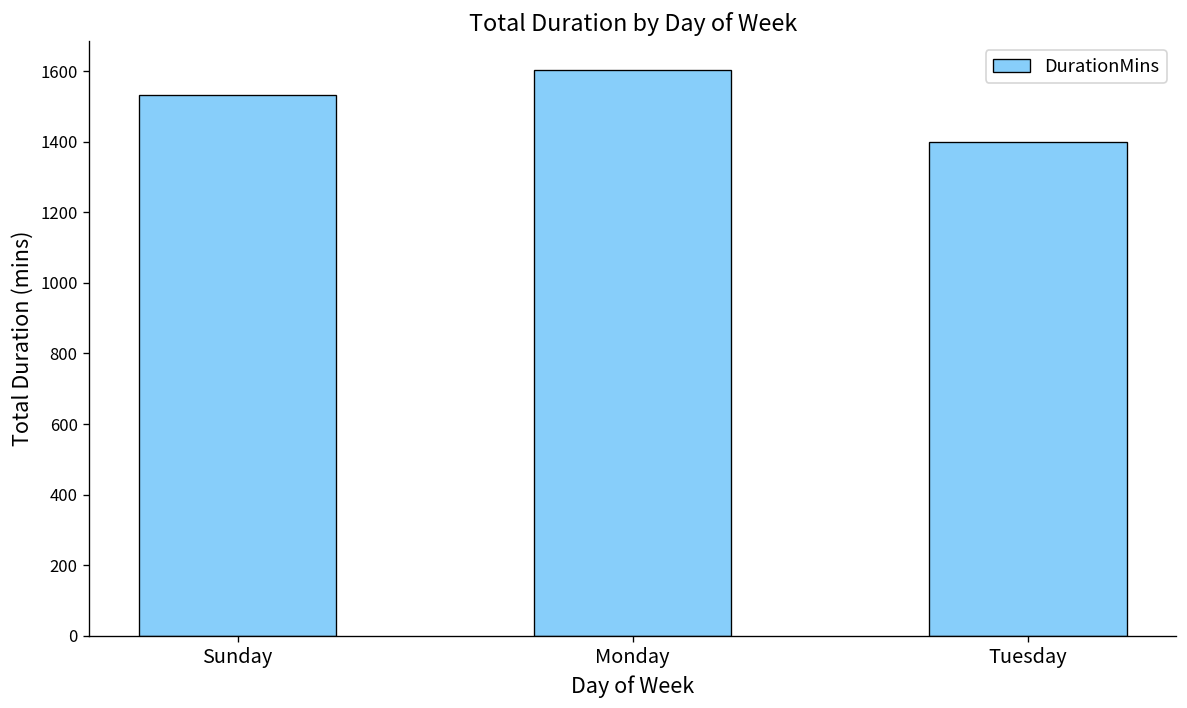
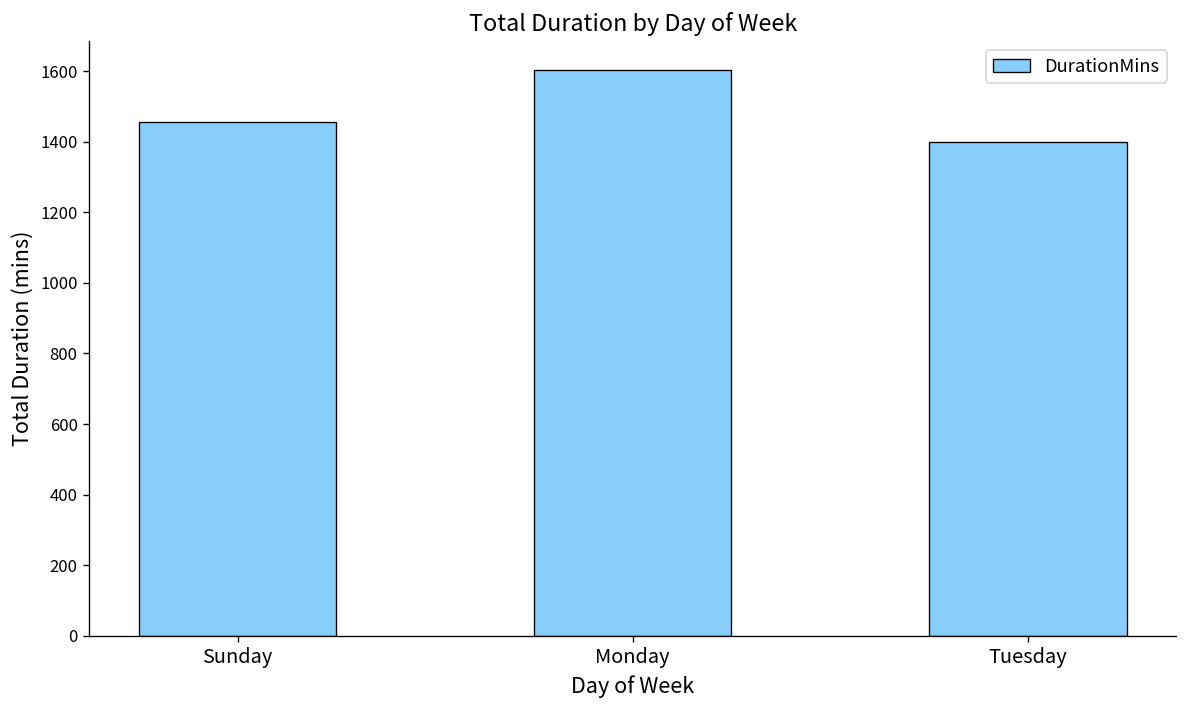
Sunday: 1530 -> 1460
